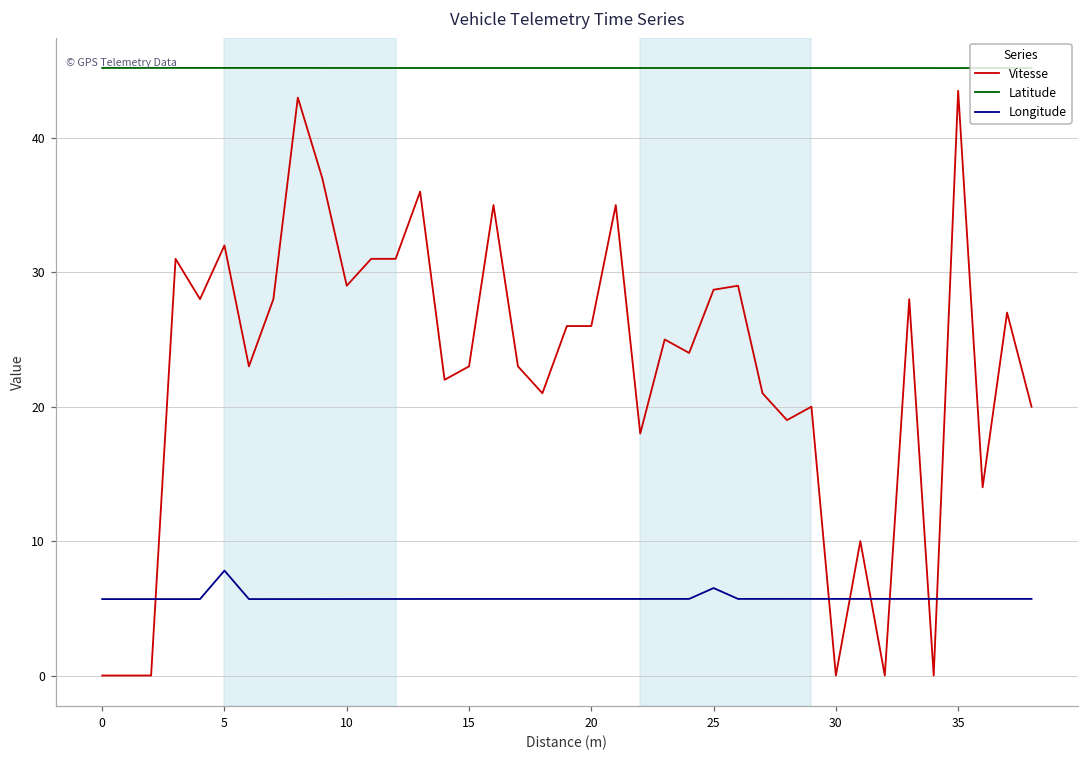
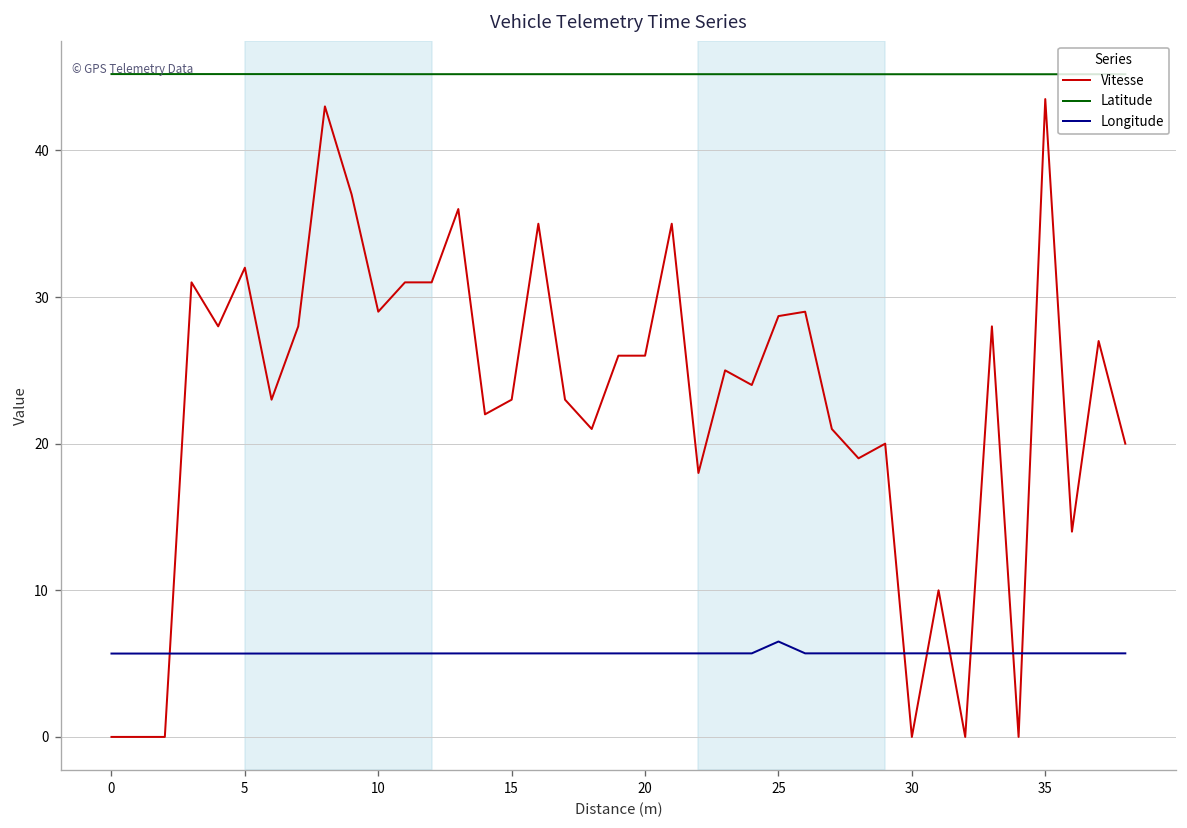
Longitude, 5: 7.8 -> 5.7
